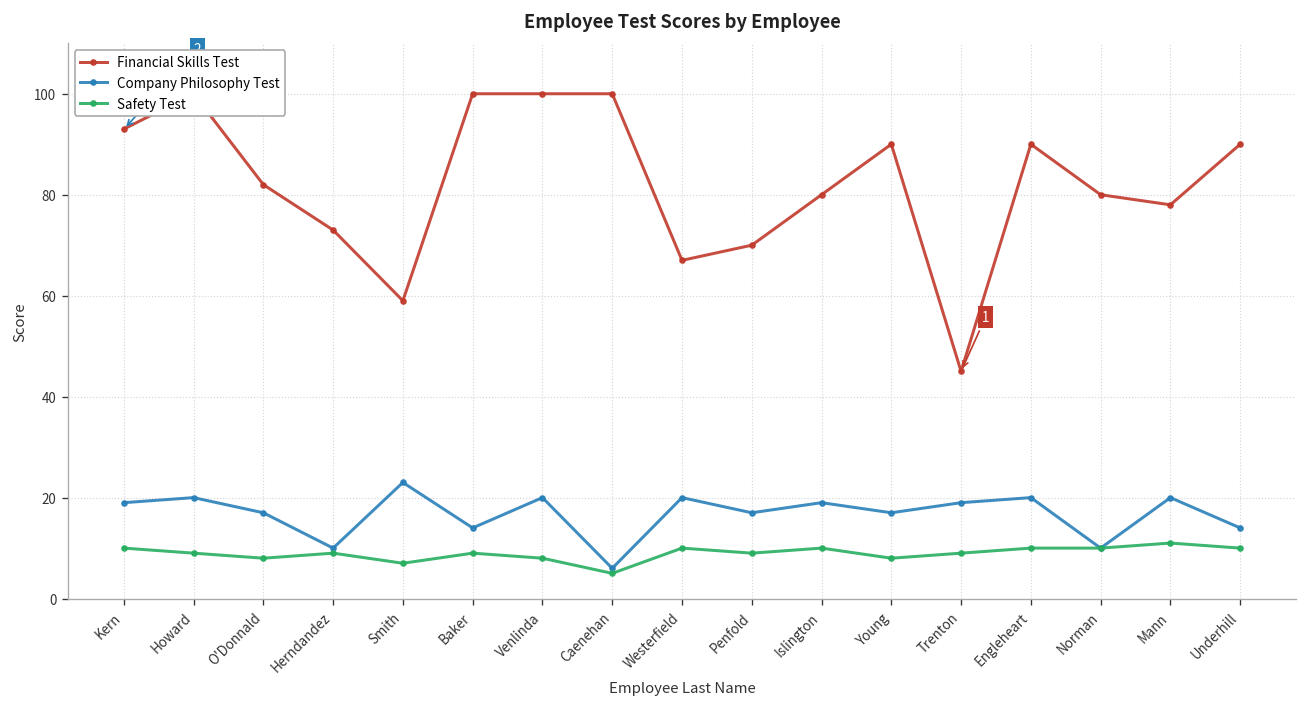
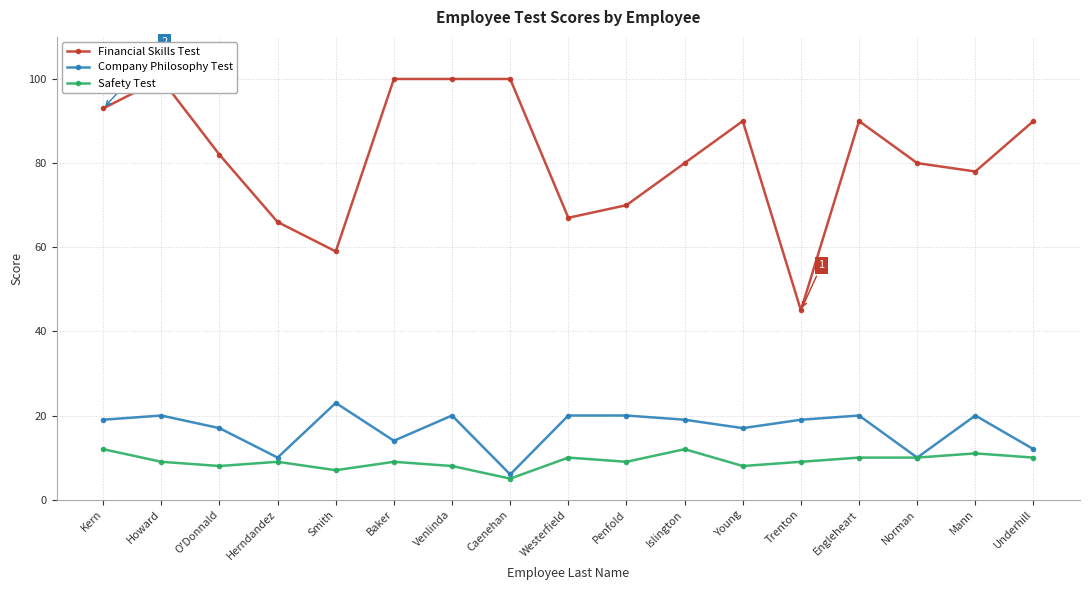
Safety Test, Kern: 10 -> 12
Financial Skills Test, Herndandez: 73 -> 66
Company Philosophy Test, Penfold: 17 -> 20
Safety Test, Islington: 10 -> 12
Company Philosophy Test, Underhill: 14 -> 12
